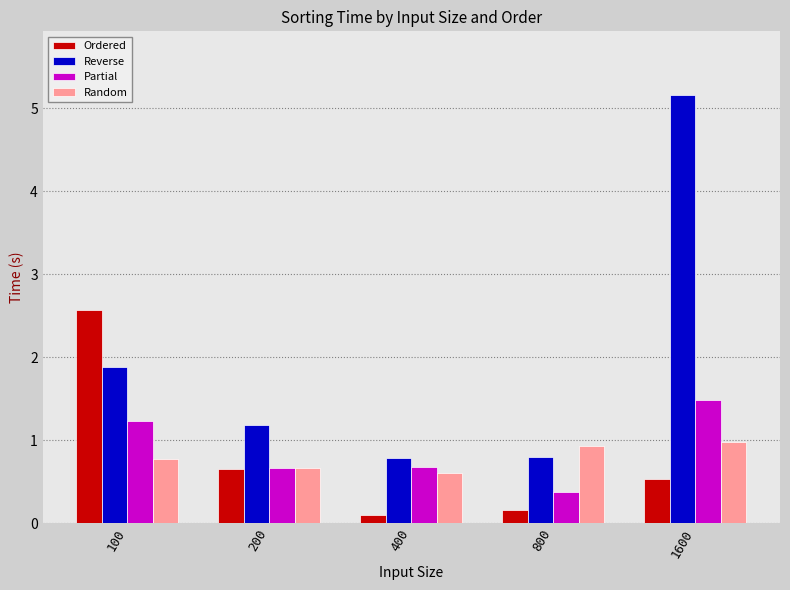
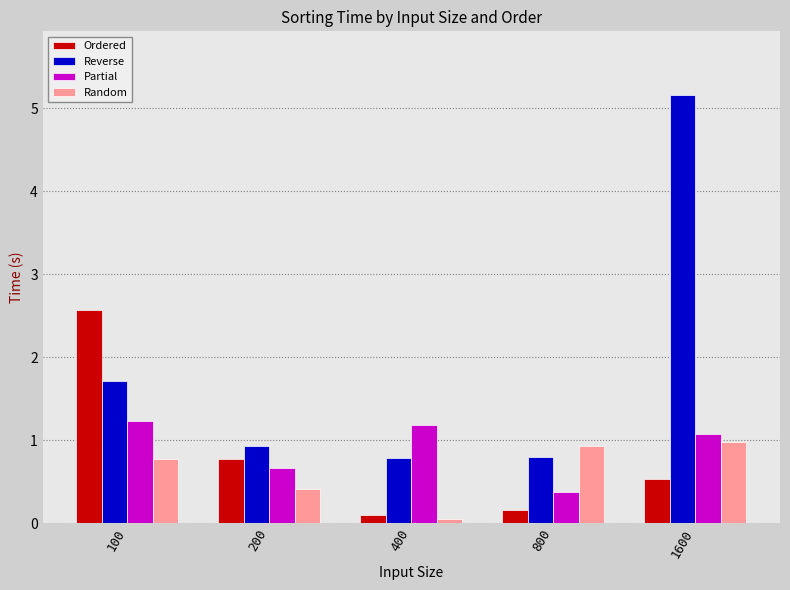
Reverse, 100: 1.9 -> 1.7
Ordered, 200: 0.7 -> 0.8
Reverse, 200: 1.2 -> 0.9
Random, 200: 0.7 -> 0.4
Partial, 400: 0.7 -> 1.2
Random, 400: 0.6 -> 0.1
Partial, 1600: 1.5 -> 1.1
